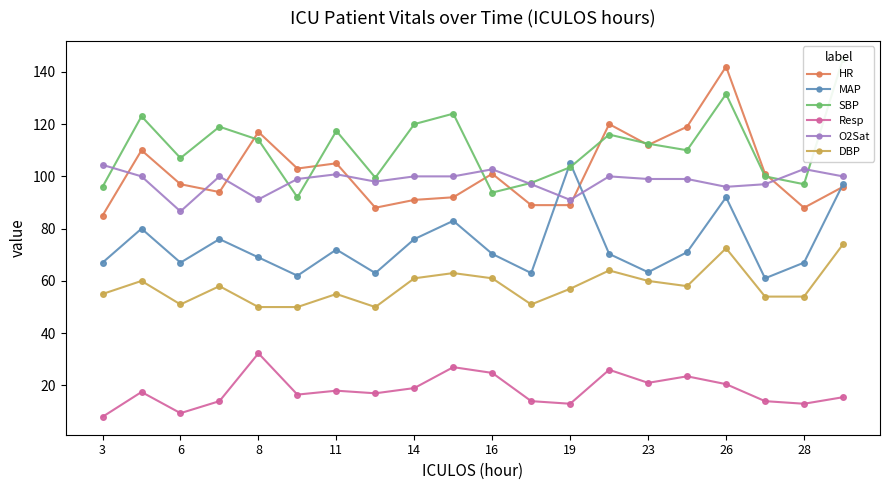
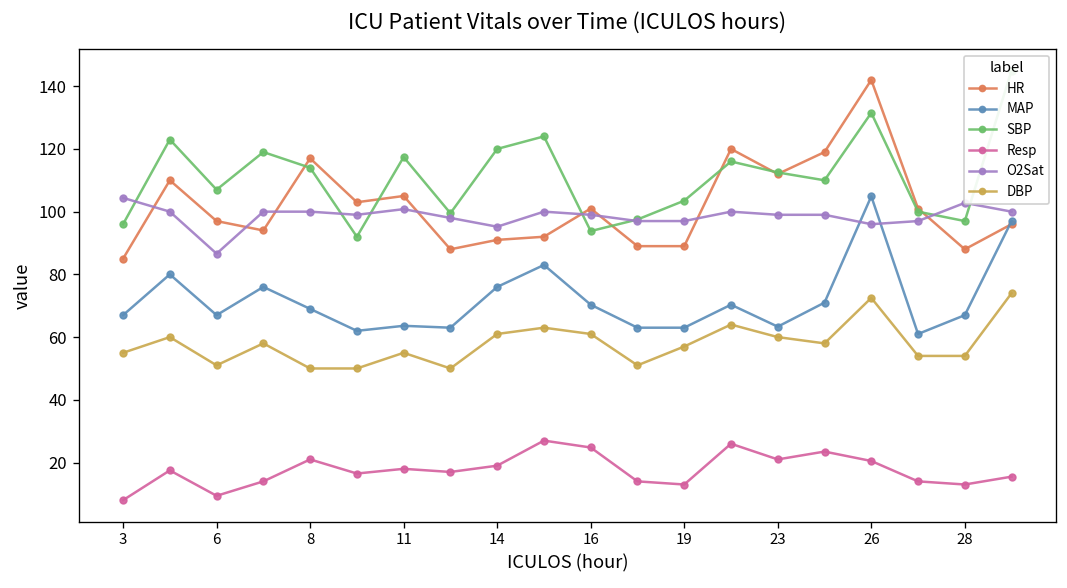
Resp, 8: 32 -> 21
O2Sat, 8: 91 -> 100
MAP, 11: 72 -> 64
O2Sat, 14: 100 -> 95
O2Sat, 16: 103 -> 99
MAP, 19: 105 -> 63
O2Sat, 19: 91 -> 97
MAP, 26: 92 -> 105
